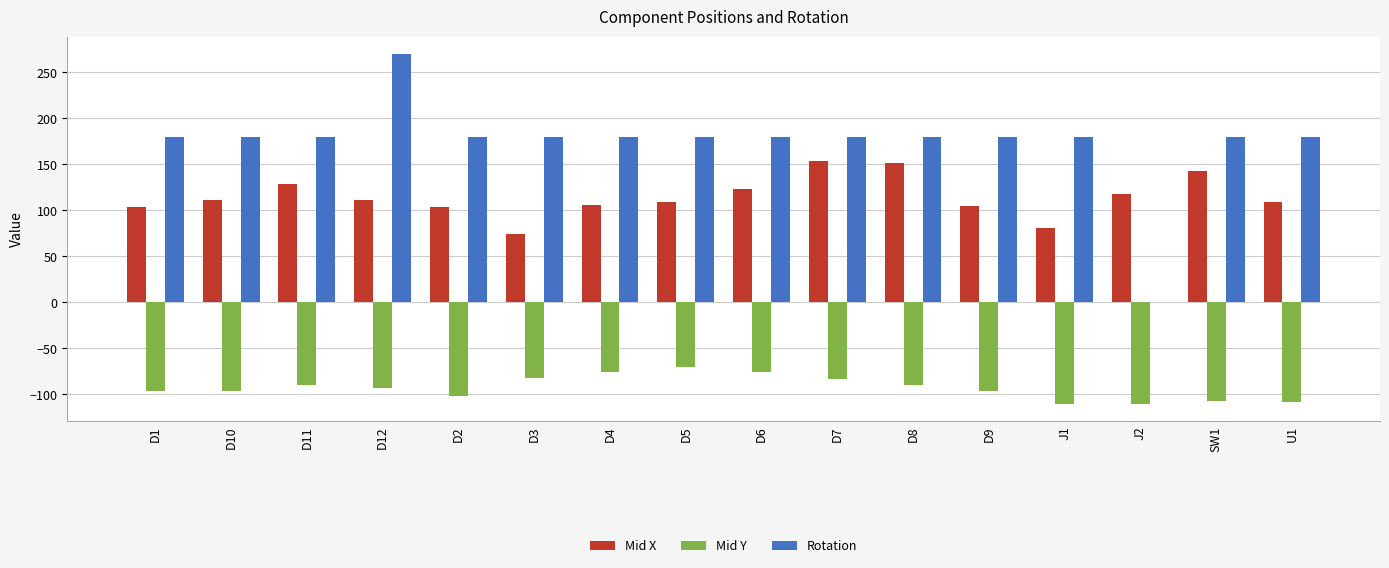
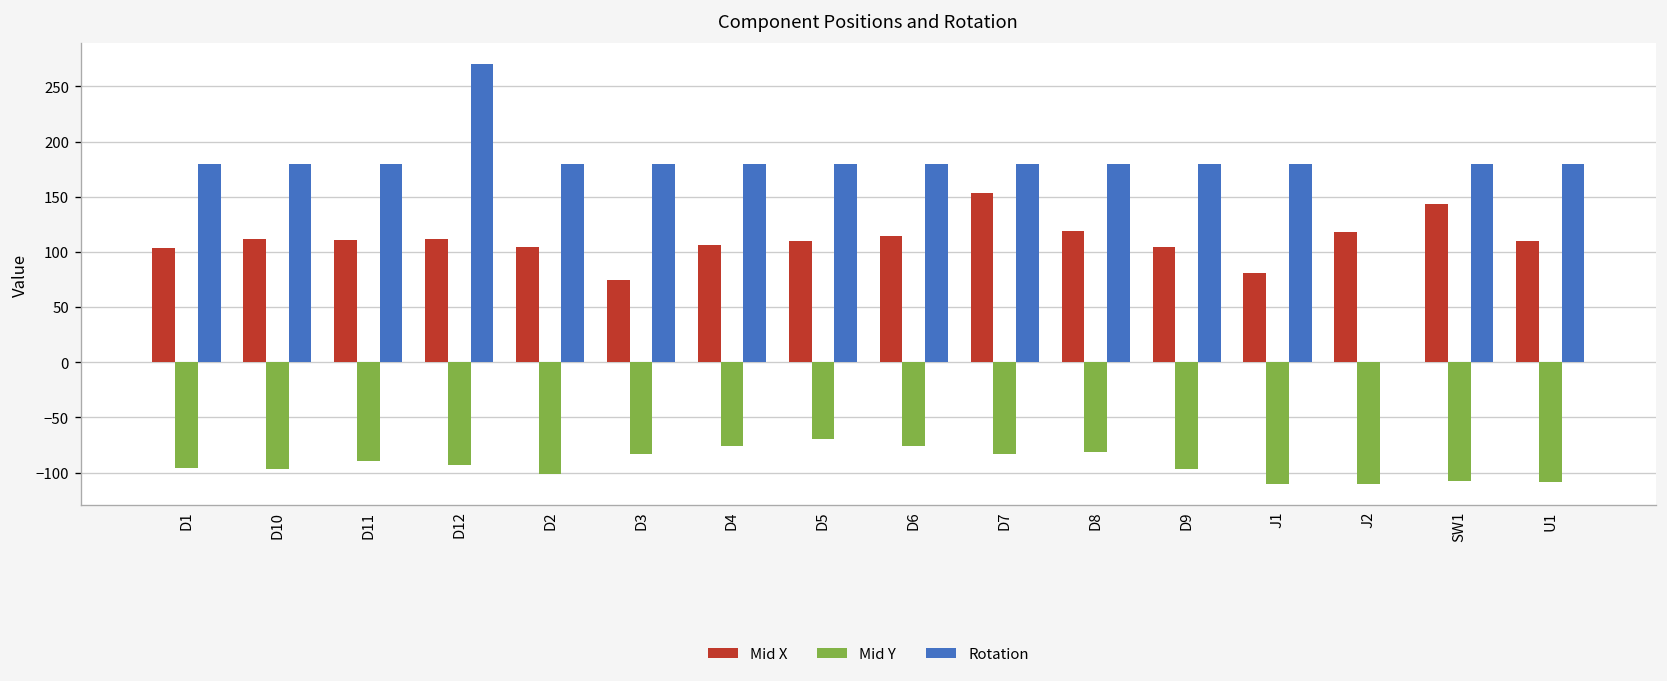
Mid X, D11: 130 -> 110
Mid X, D6: 120 -> 110
Mid X, D8: 150 -> 120
Mid Y, D8: -90 -> -80
